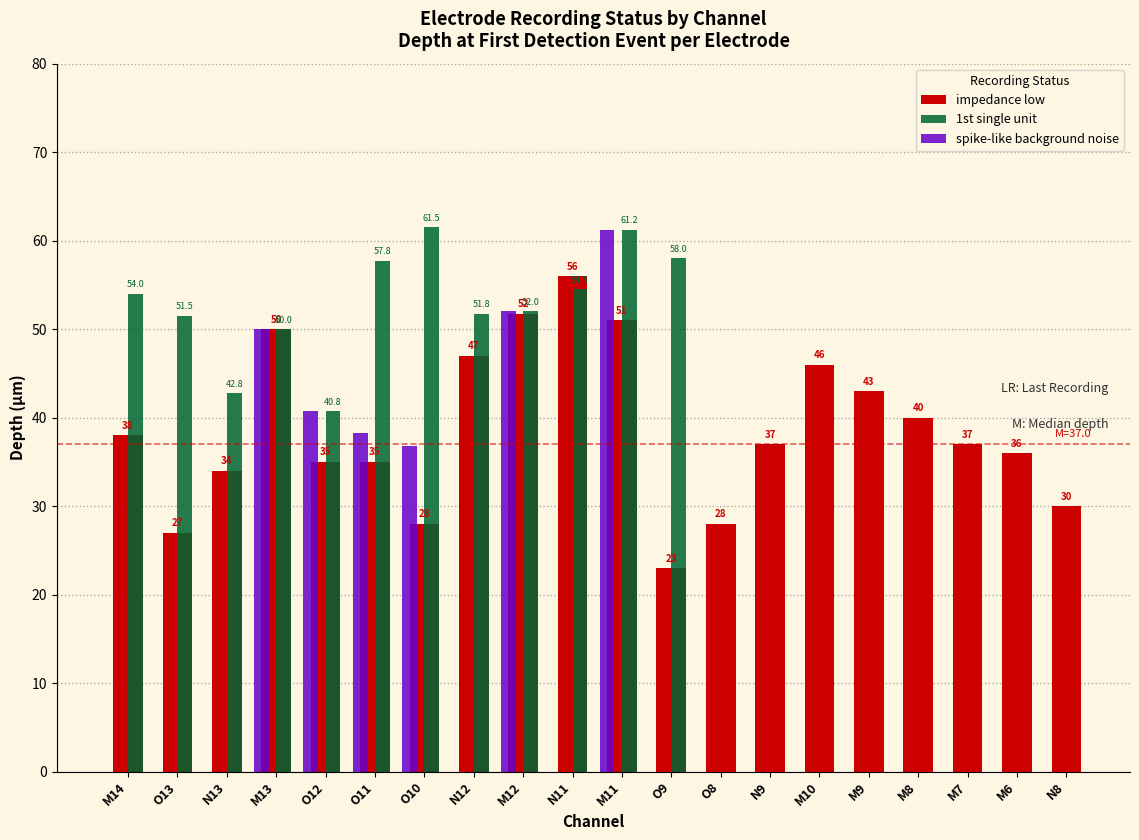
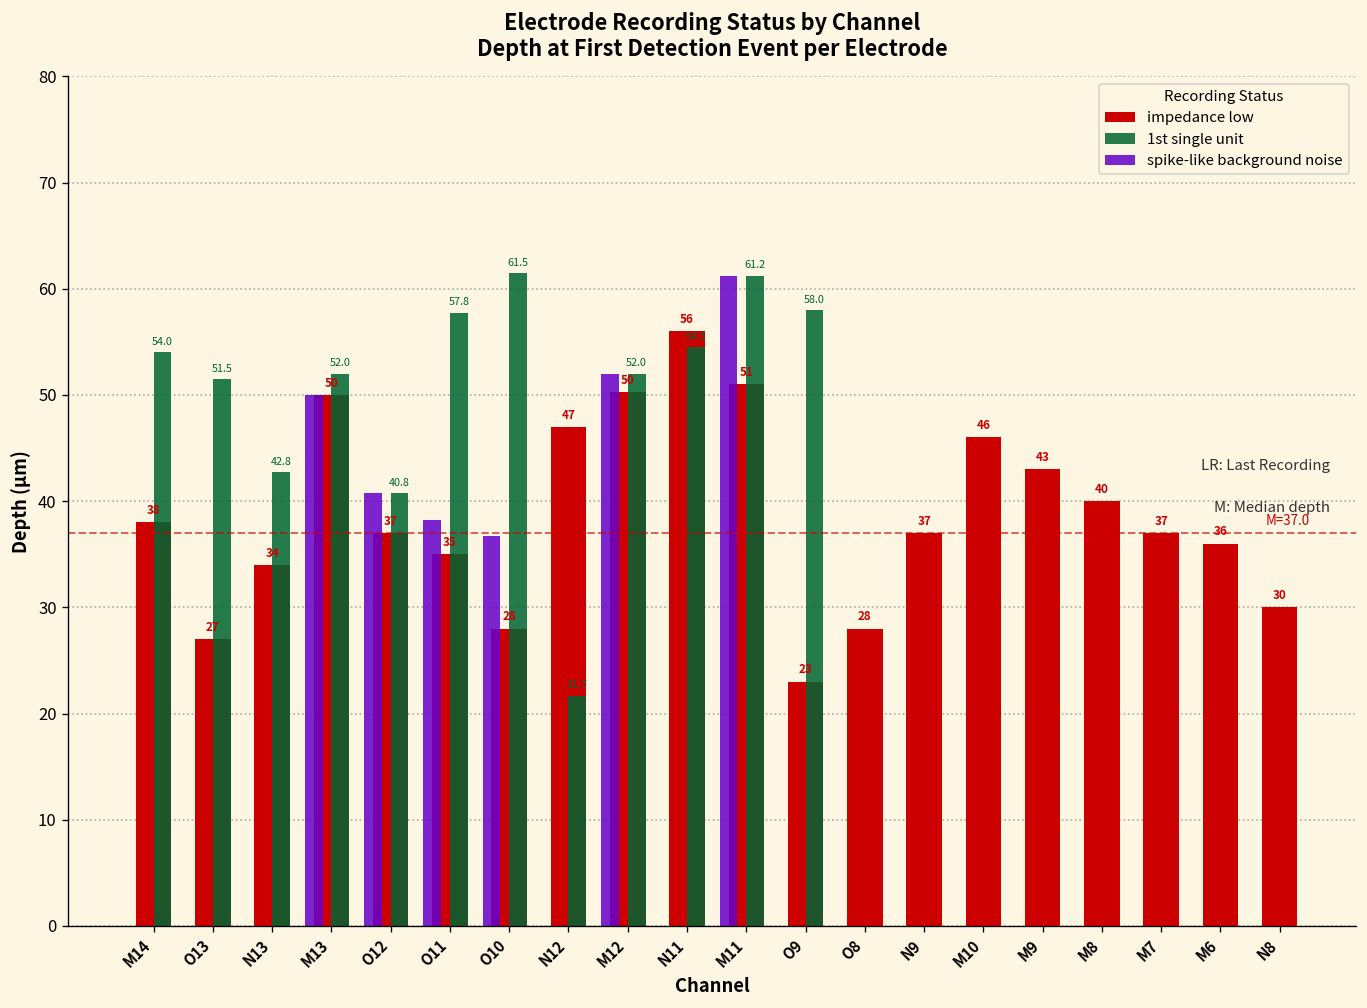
1st single unit, M13: 50.0 -> 52.0
impedance low, O12: 35 -> 37
1st single unit, N12: 51.8 -> 21.7
impedance low, M12: 52 -> 50
